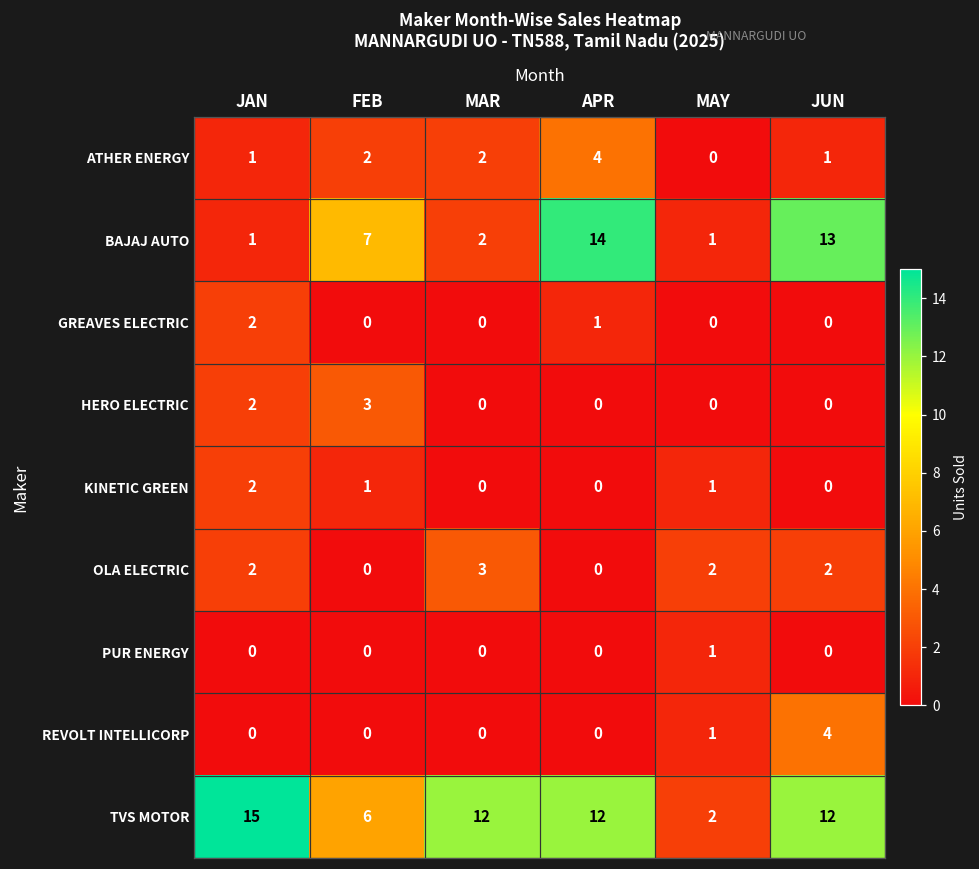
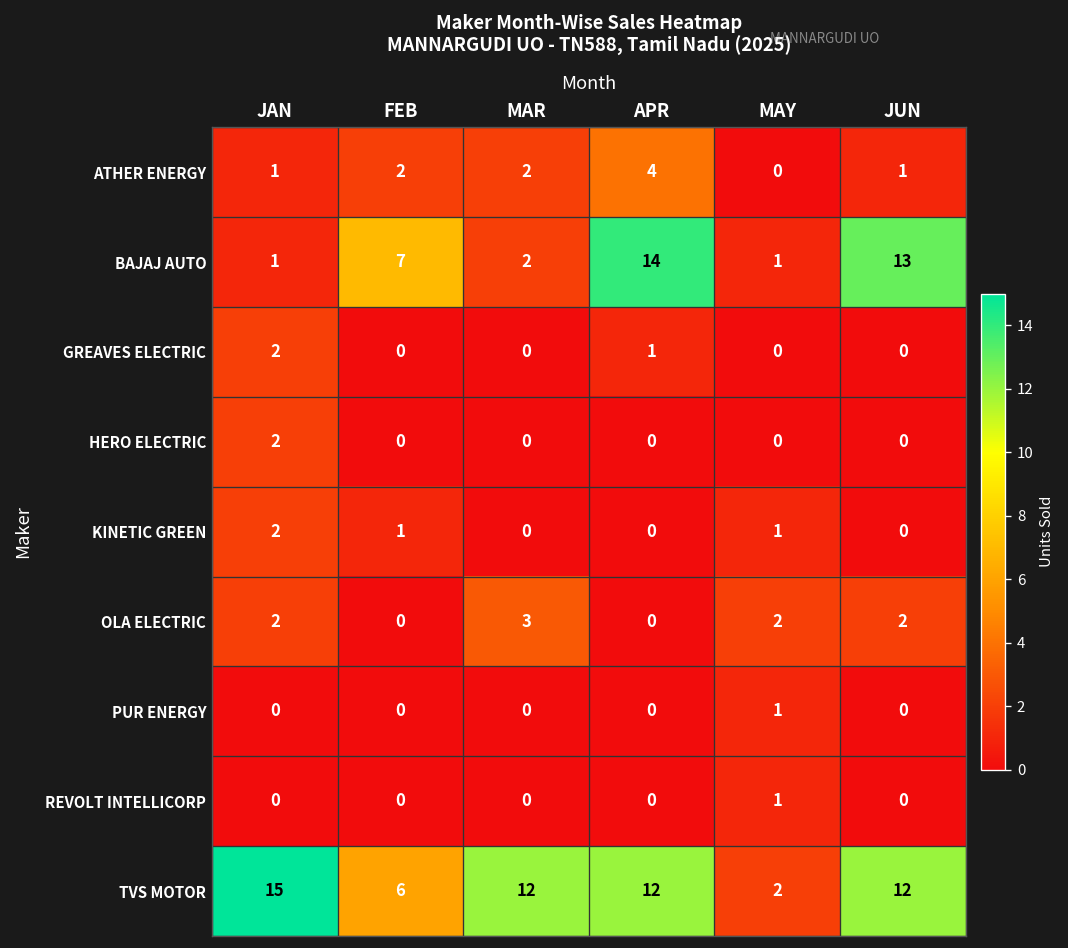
HERO ELECTRIC, FEB: 3 -> 0
REVOLT INTELLICORP, JUN: 4 -> 0
